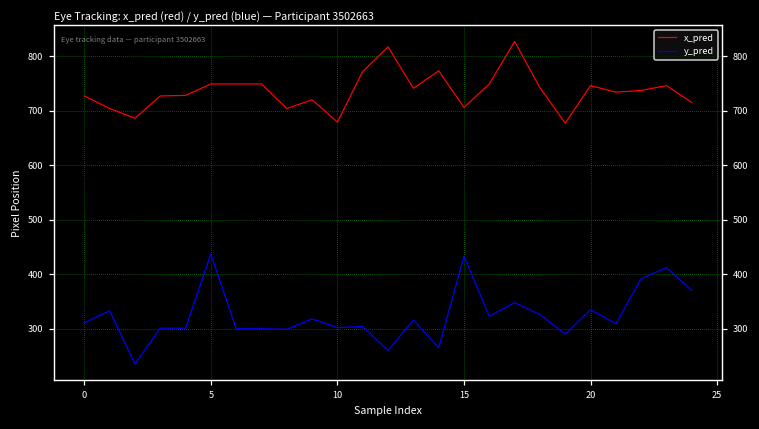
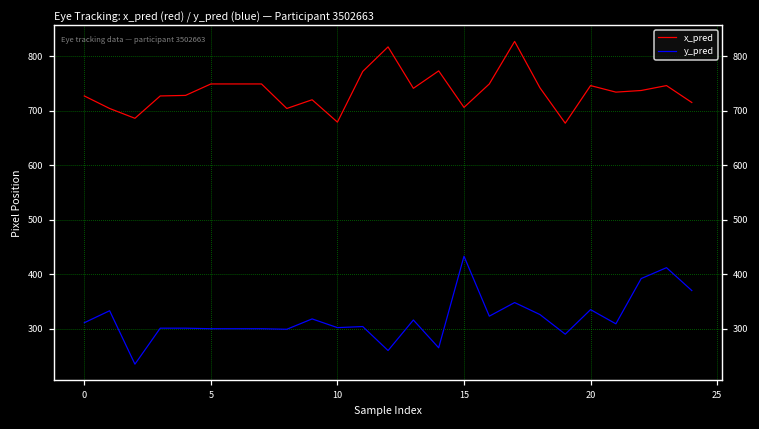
y_pred, 5: 440 -> 300
